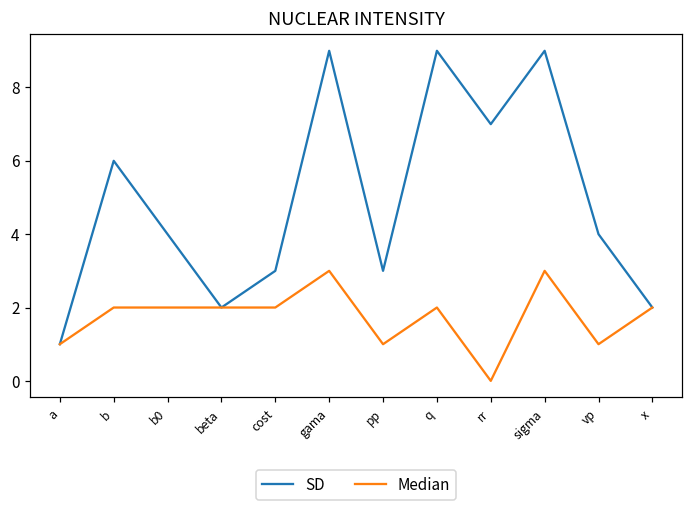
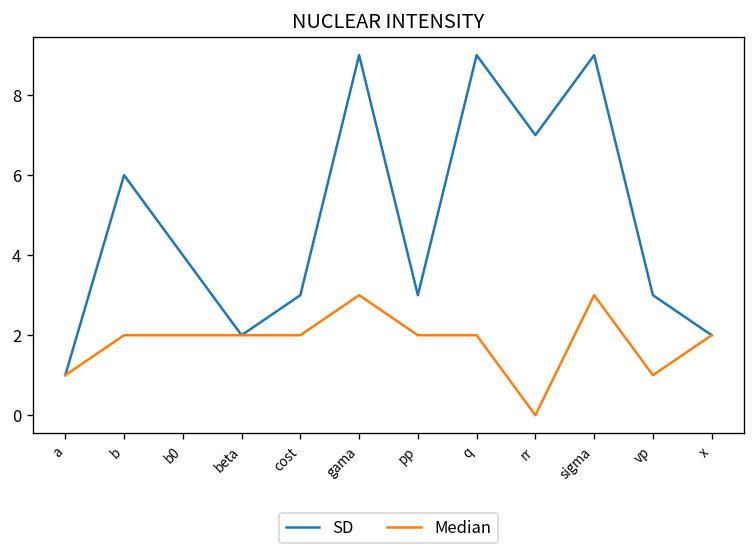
Median, pp: 1 -> 2
SD, vp: 4 -> 3
